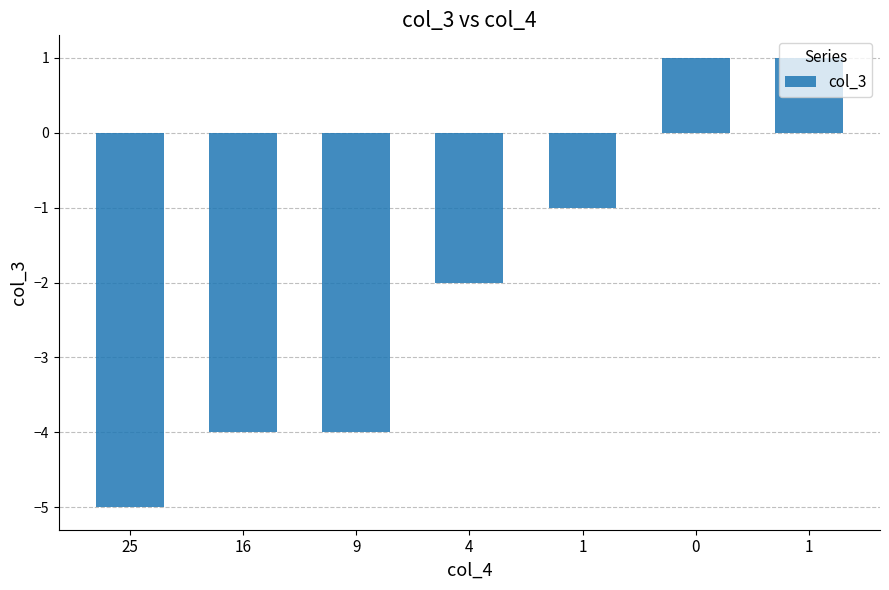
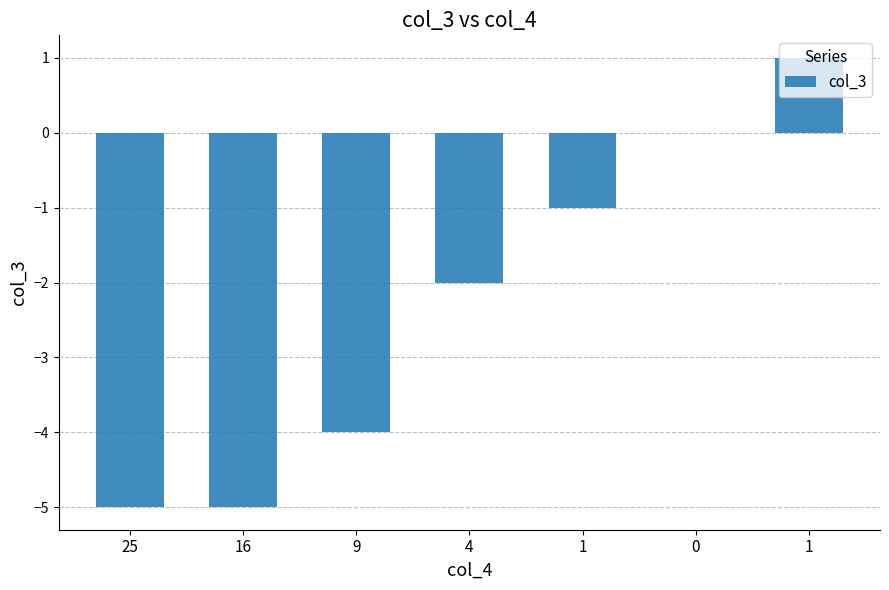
16: -4 -> -5
0: 1 -> 0
